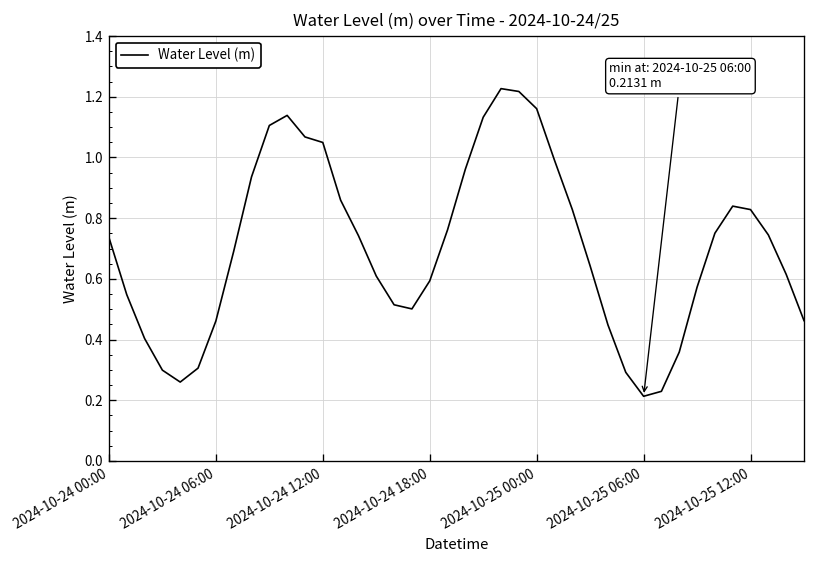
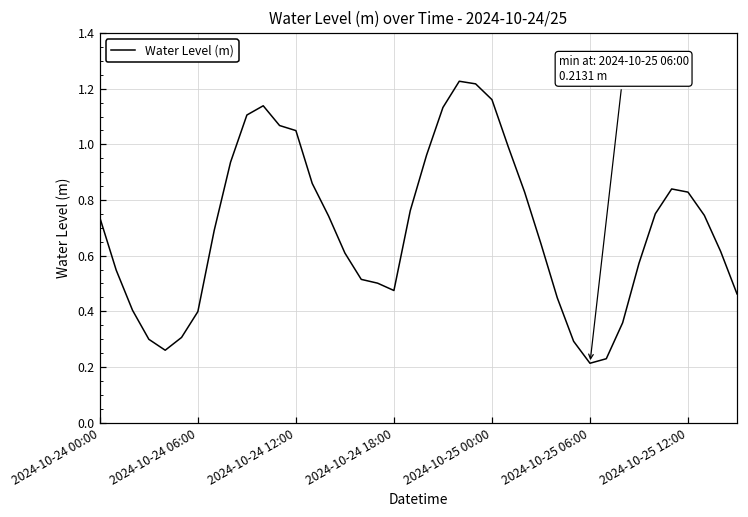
2024-10-24 06:00: 0.46 -> 0.40
2024-10-24 18:00: 0.59 -> 0.47
